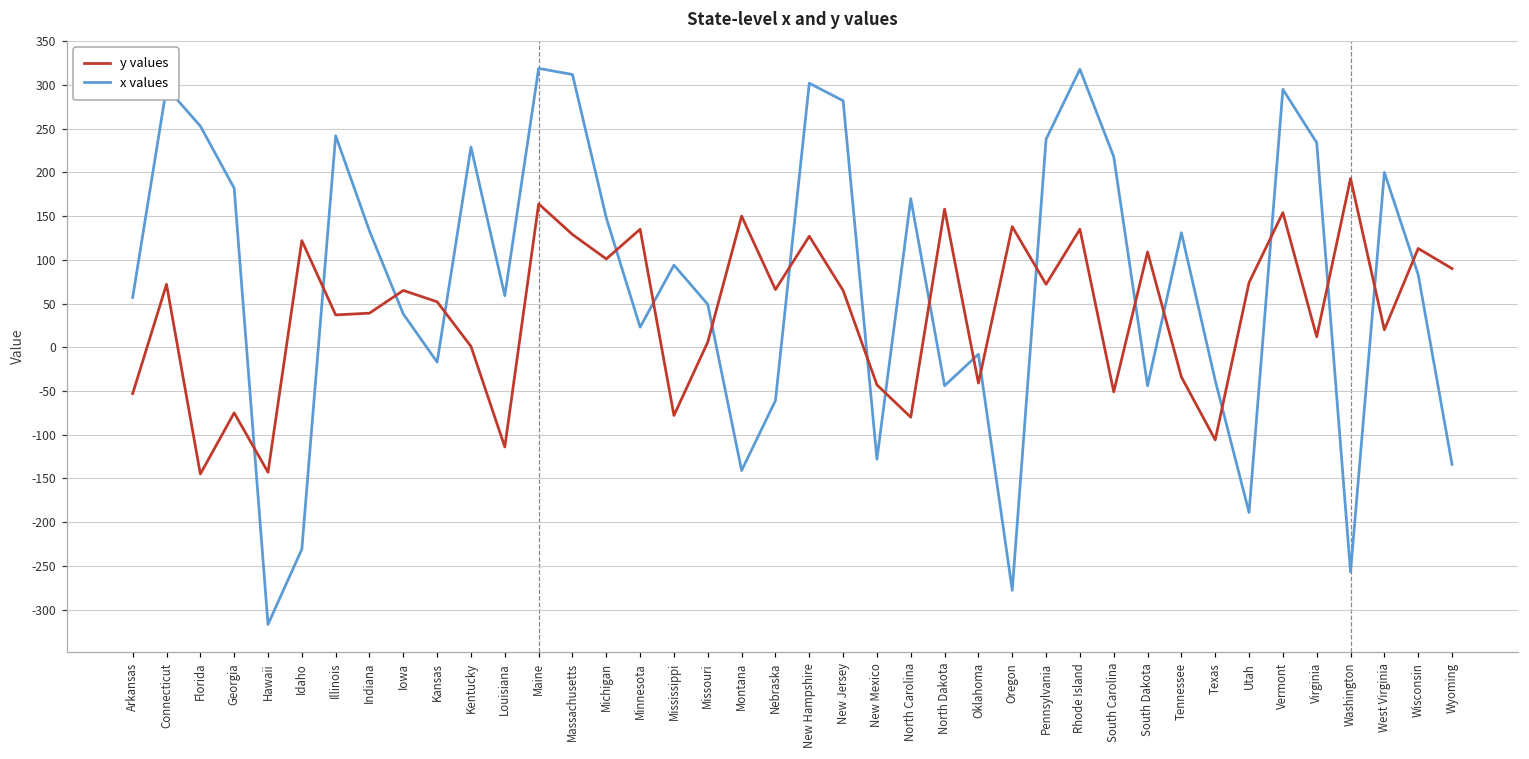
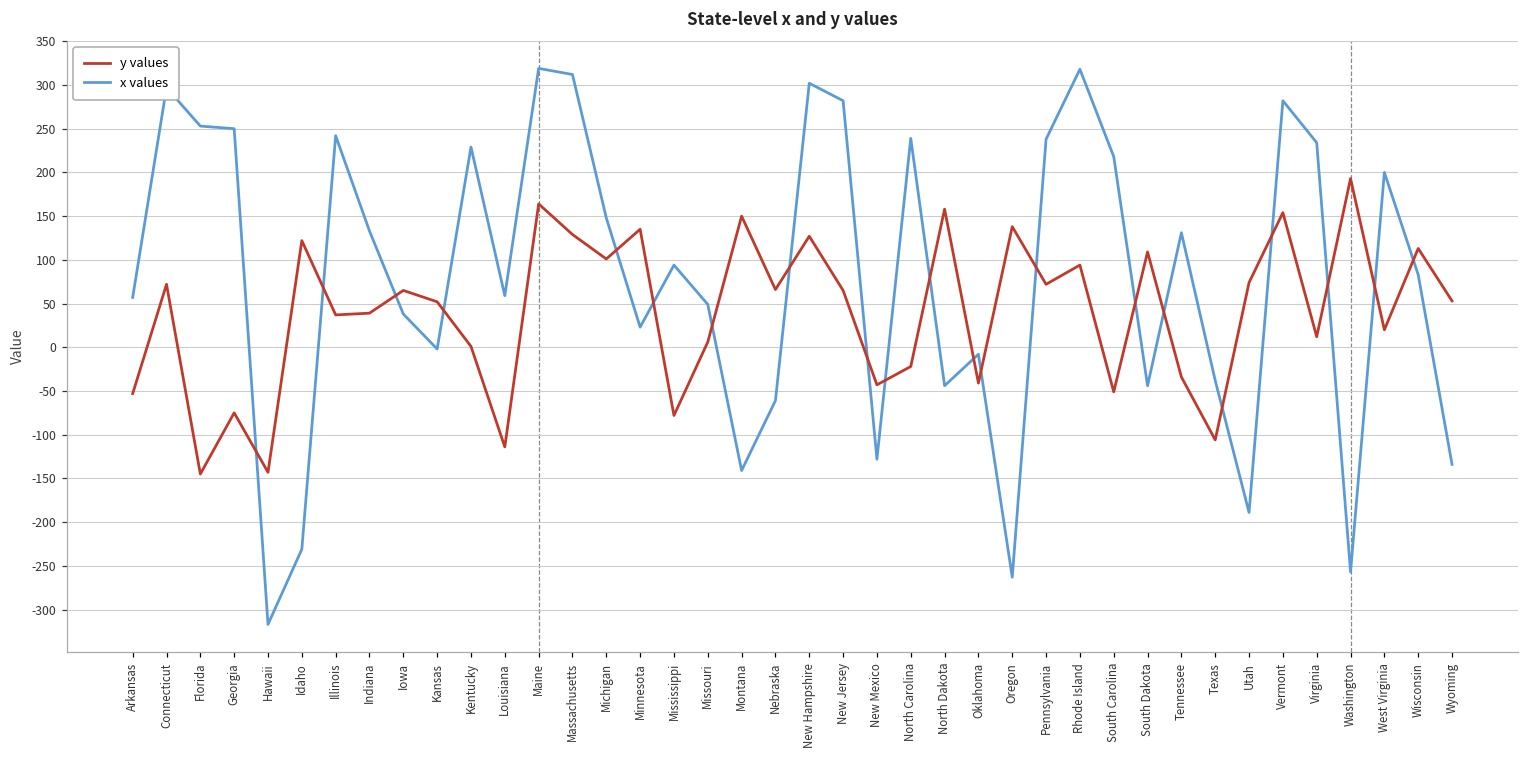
x values, Georgia: 180 -> 250
x values, Kansas: -20 -> 0
y values, North Carolina: -80 -> -20
x values, North Carolina: 170 -> 240
x values, Oregon: -280 -> -260
y values, Rhode Island: 140 -> 90
x values, Vermont: 300 -> 280
y values, Wyoming: 90 -> 50
